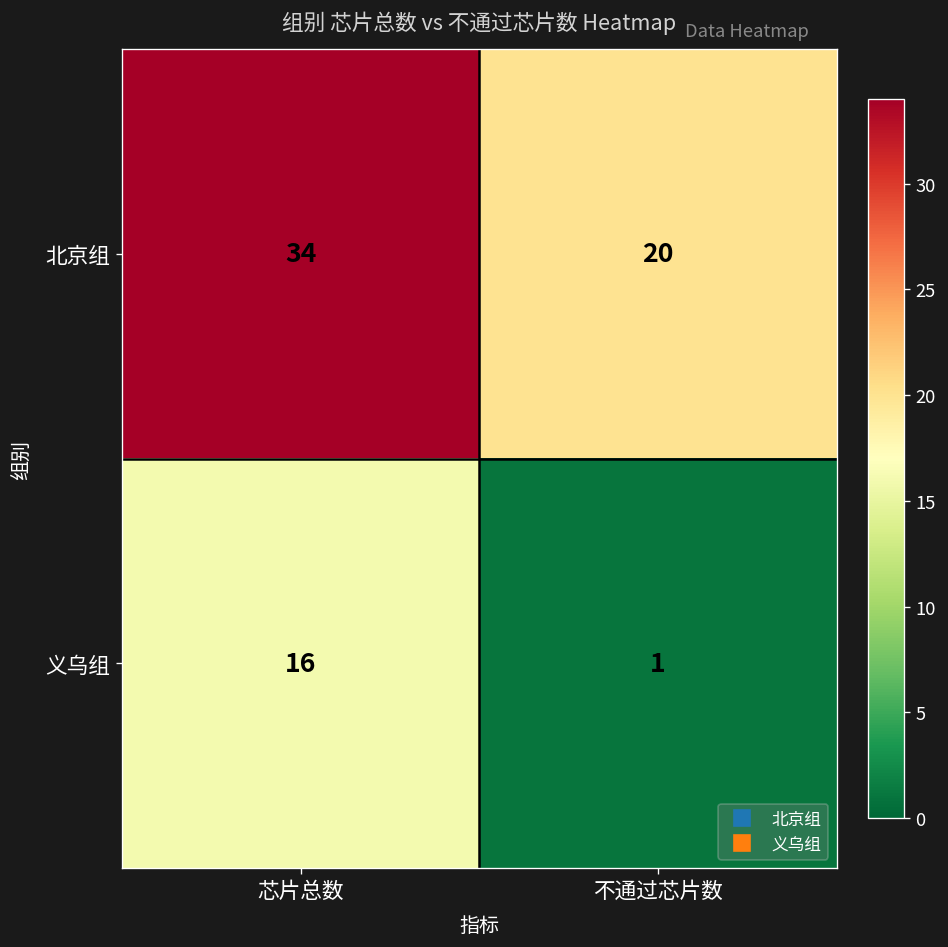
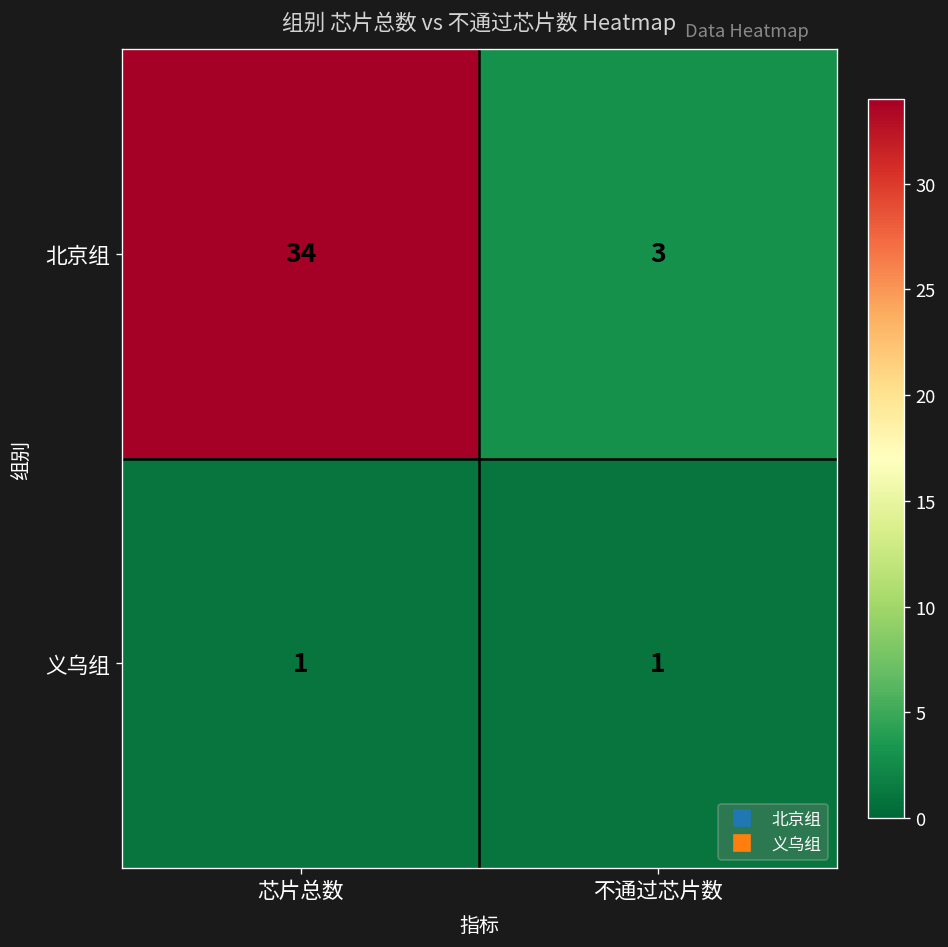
北京组, 不通过芯片数: 20 -> 3
义乌组, 芯片总数: 16 -> 1
